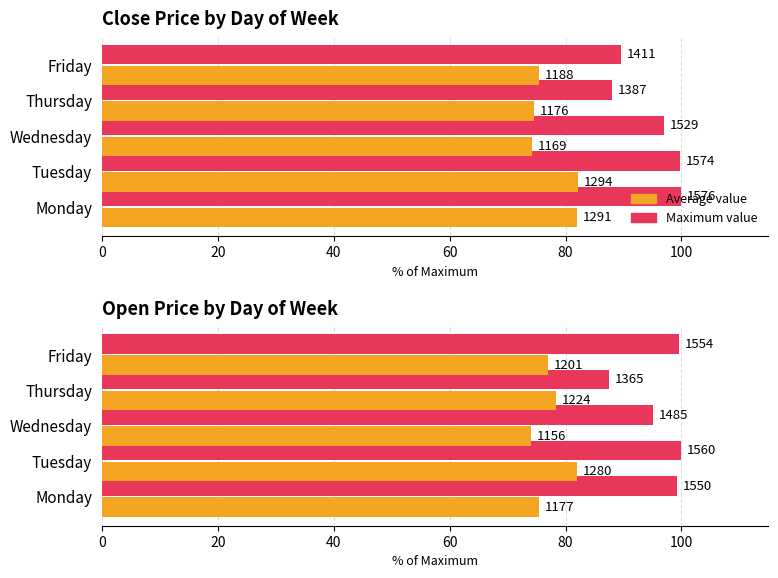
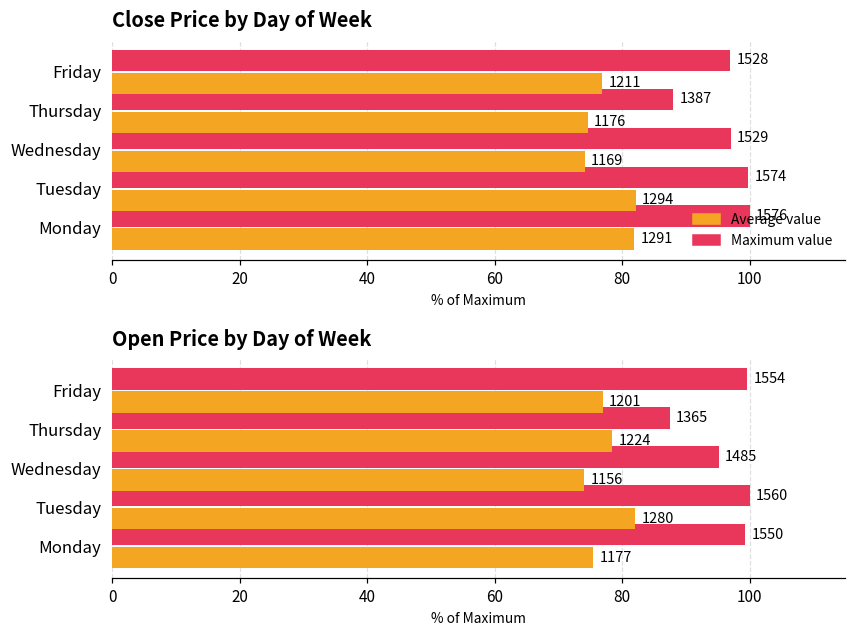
Close Price by Day of Week, Maximum value, Friday: 1411 -> 1528
Close Price by Day of Week, Average value, Friday: 1188 -> 1211
